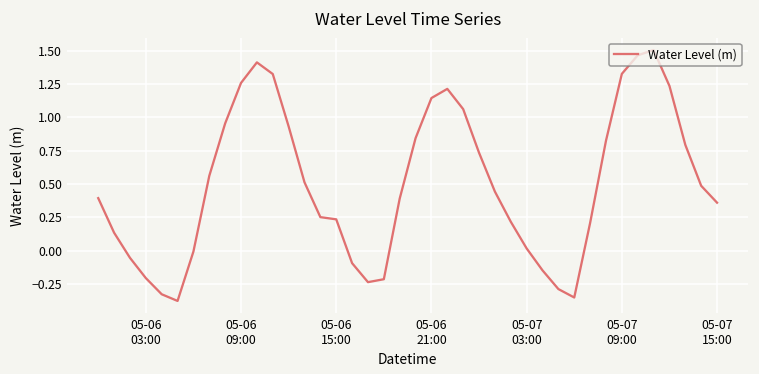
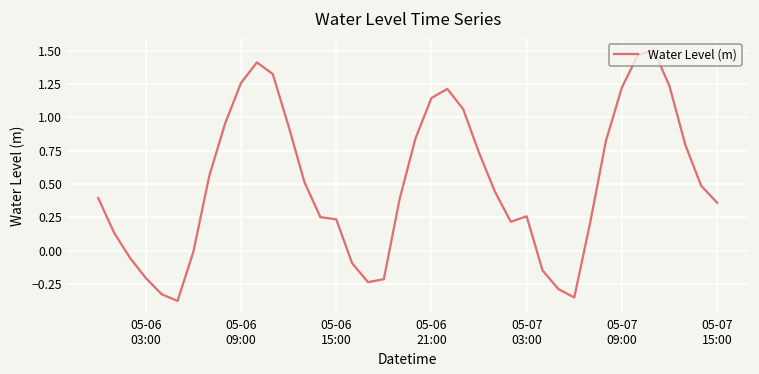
05-07 03:00: 0.02 -> 0.26
05-07 09:00: 1.33 -> 1.22
